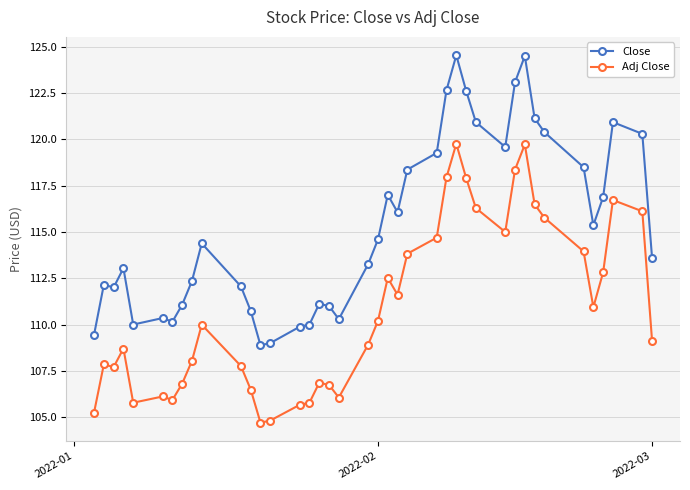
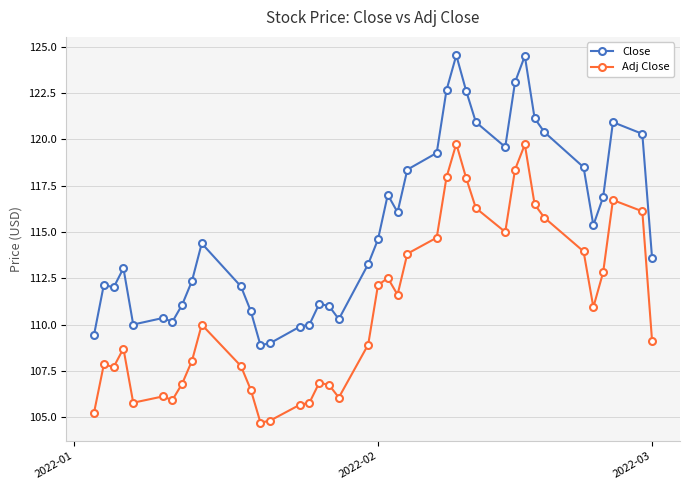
Adj Close, 2022-02: 110.2 -> 112.1
